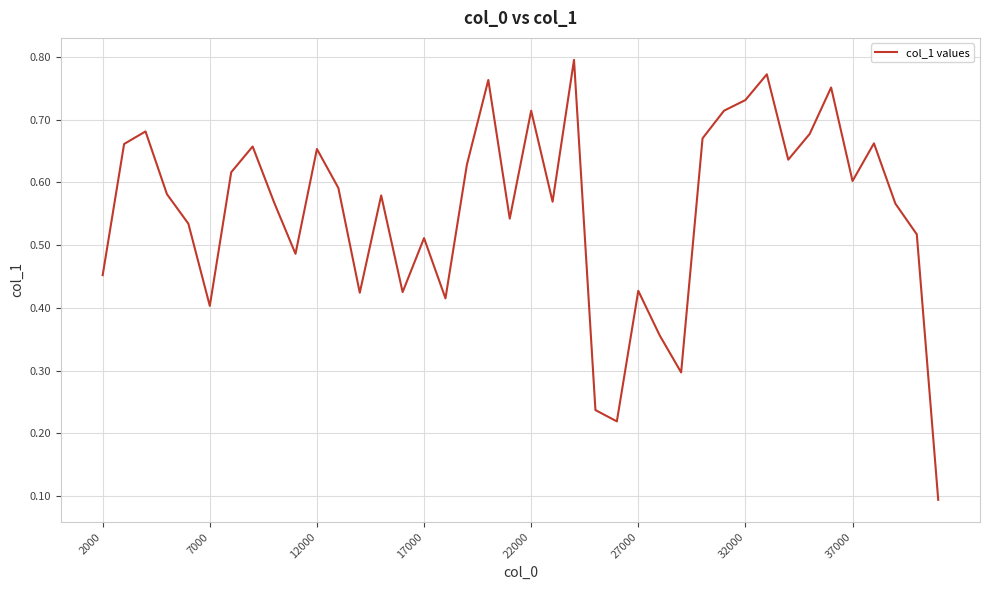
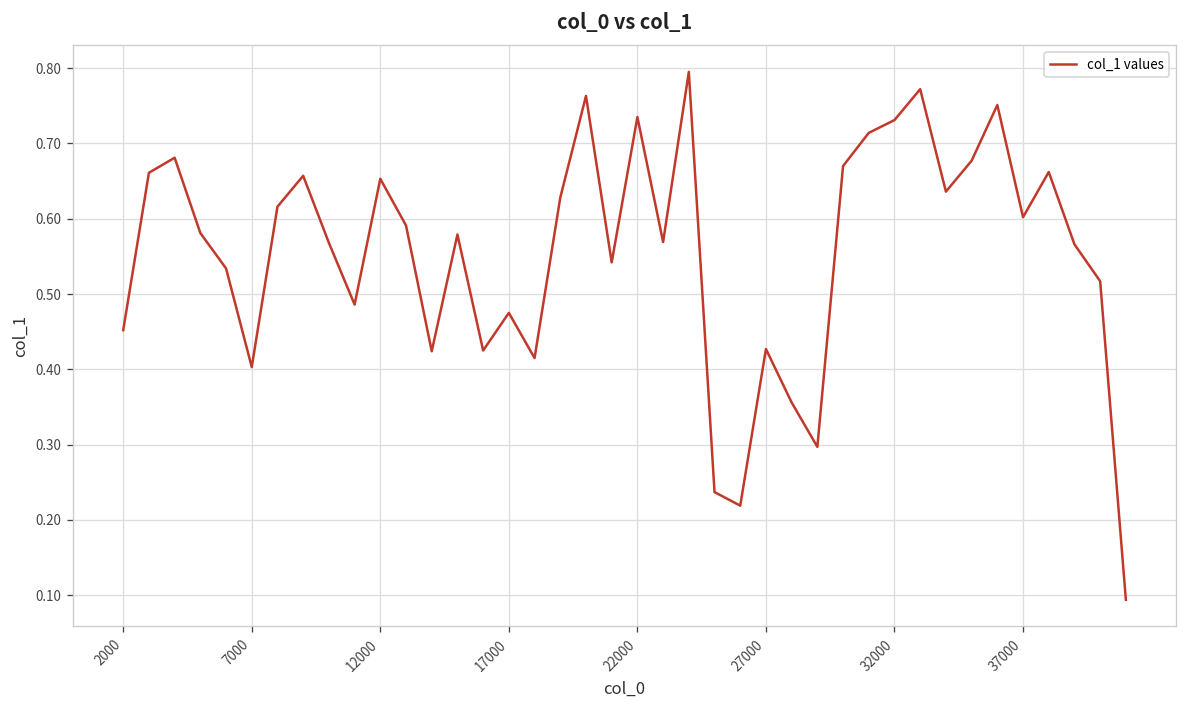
17000: 0.51 -> 0.48
22000: 0.71 -> 0.74
